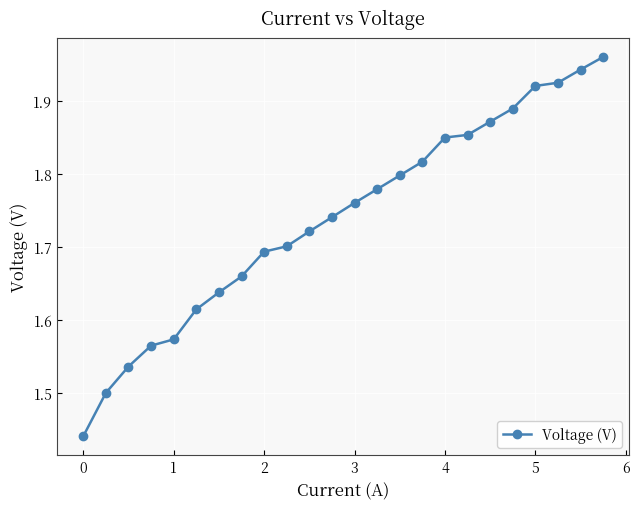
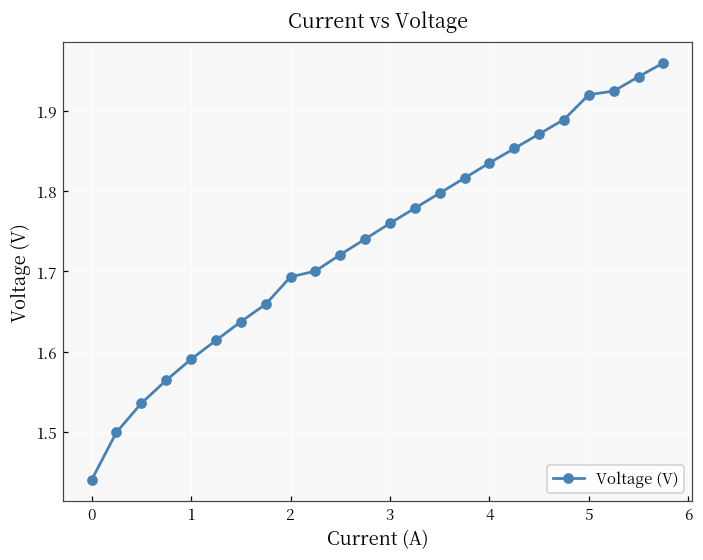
1: 1.57 -> 1.59
4: 1.85 -> 1.84
